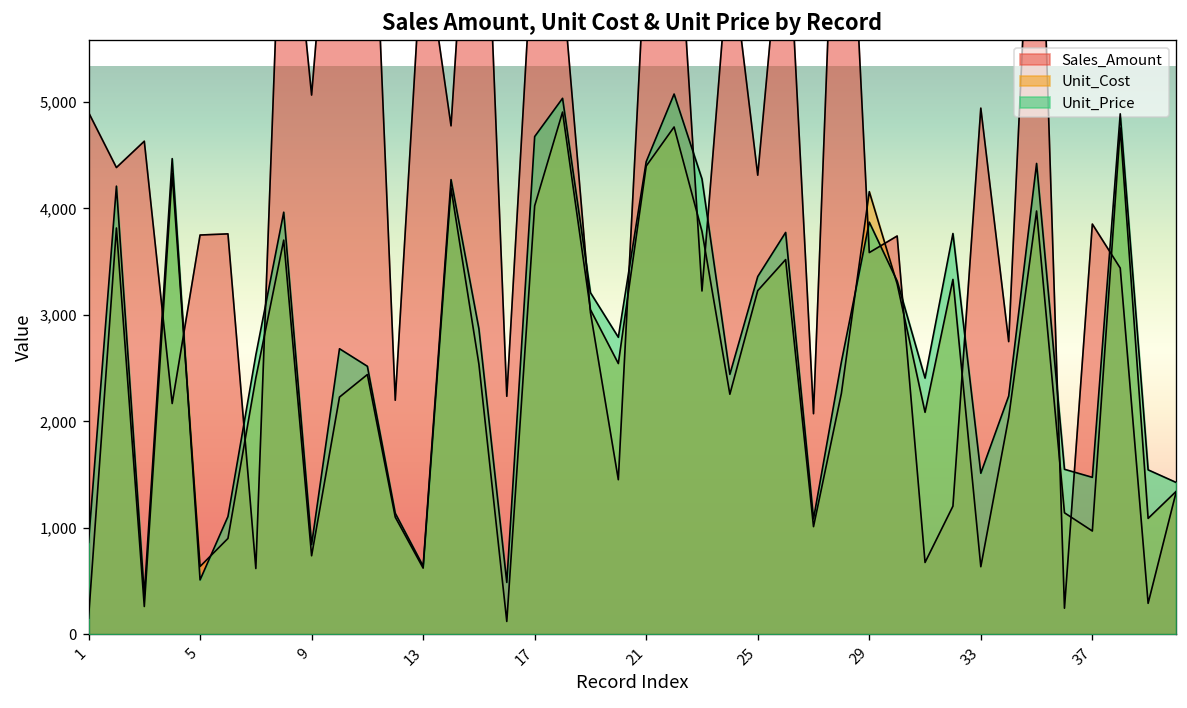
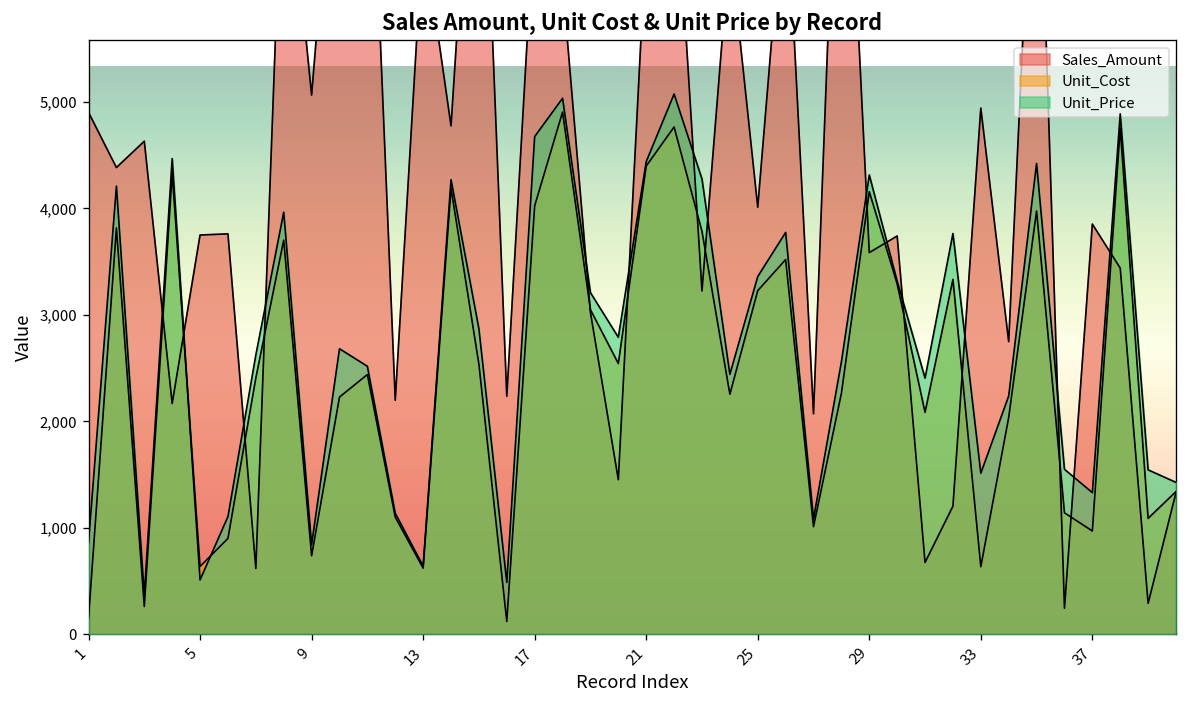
Sales_Amount, 25: 4,300 -> 4,000
Unit_Price, 29: 3,900 -> 4,300
Unit_Price, 37: 1,500 -> 1,300
